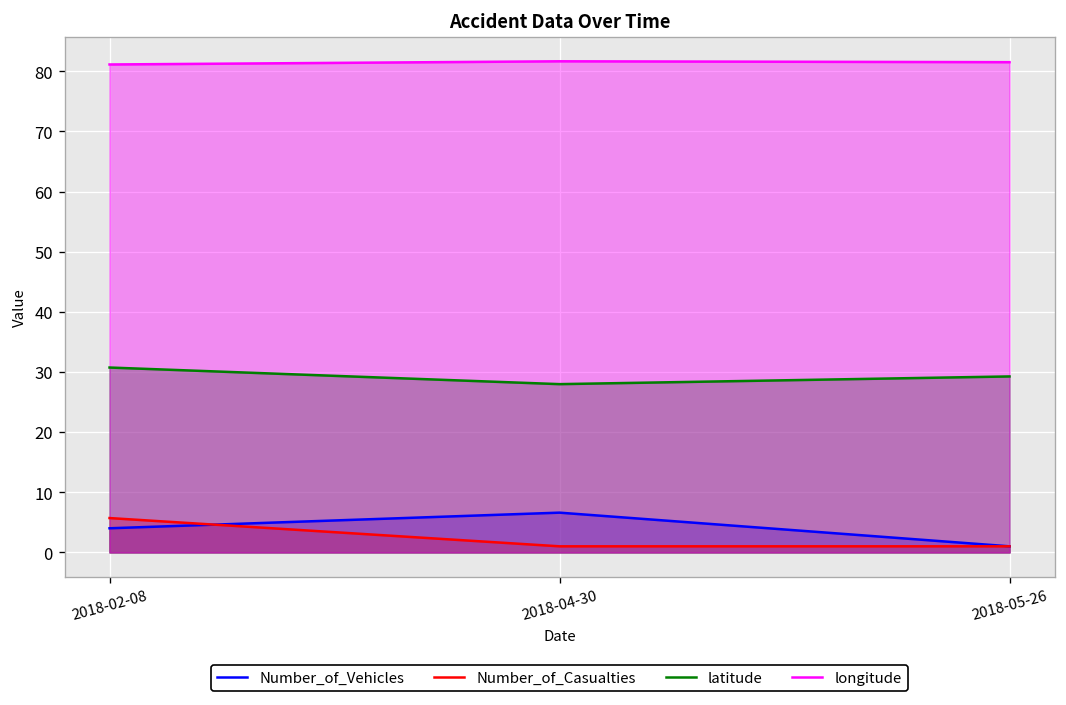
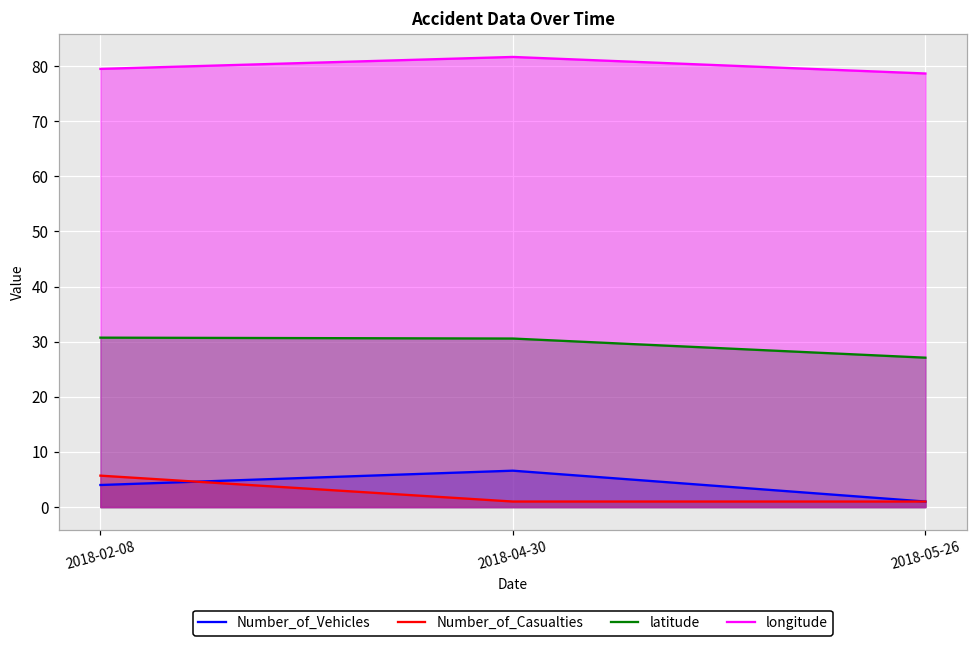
longitude, 2018-02-08: 81 -> 79
latitude, 2018-04-30: 28 -> 31
latitude, 2018-05-26: 29 -> 27
longitude, 2018-05-26: 82 -> 79
